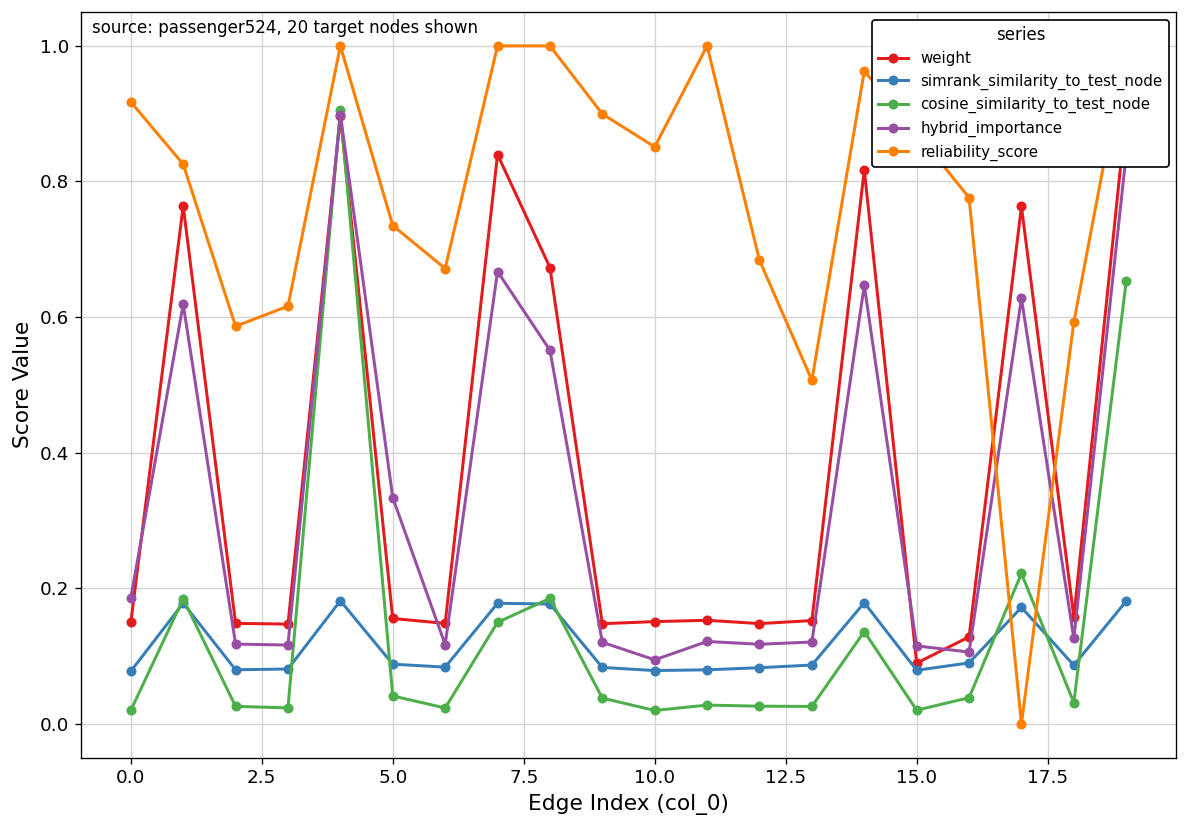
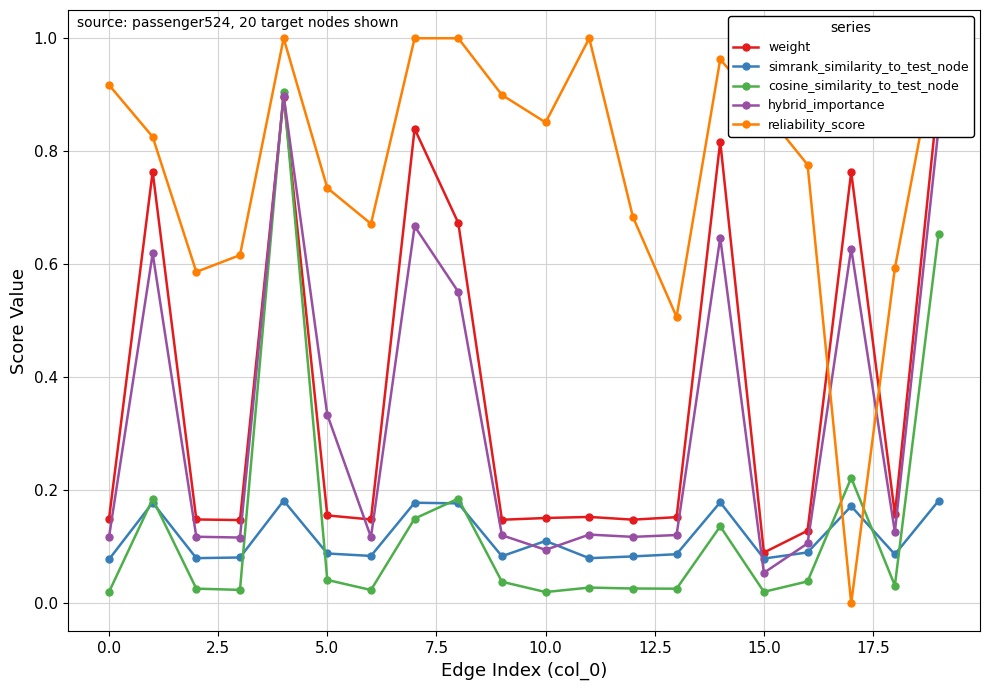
hybrid_importance, 0.0: 0.19 -> 0.12
simrank_similarity_to_test_node, 10.0: 0.08 -> 0.11
hybrid_importance, 15.0: 0.12 -> 0.05
